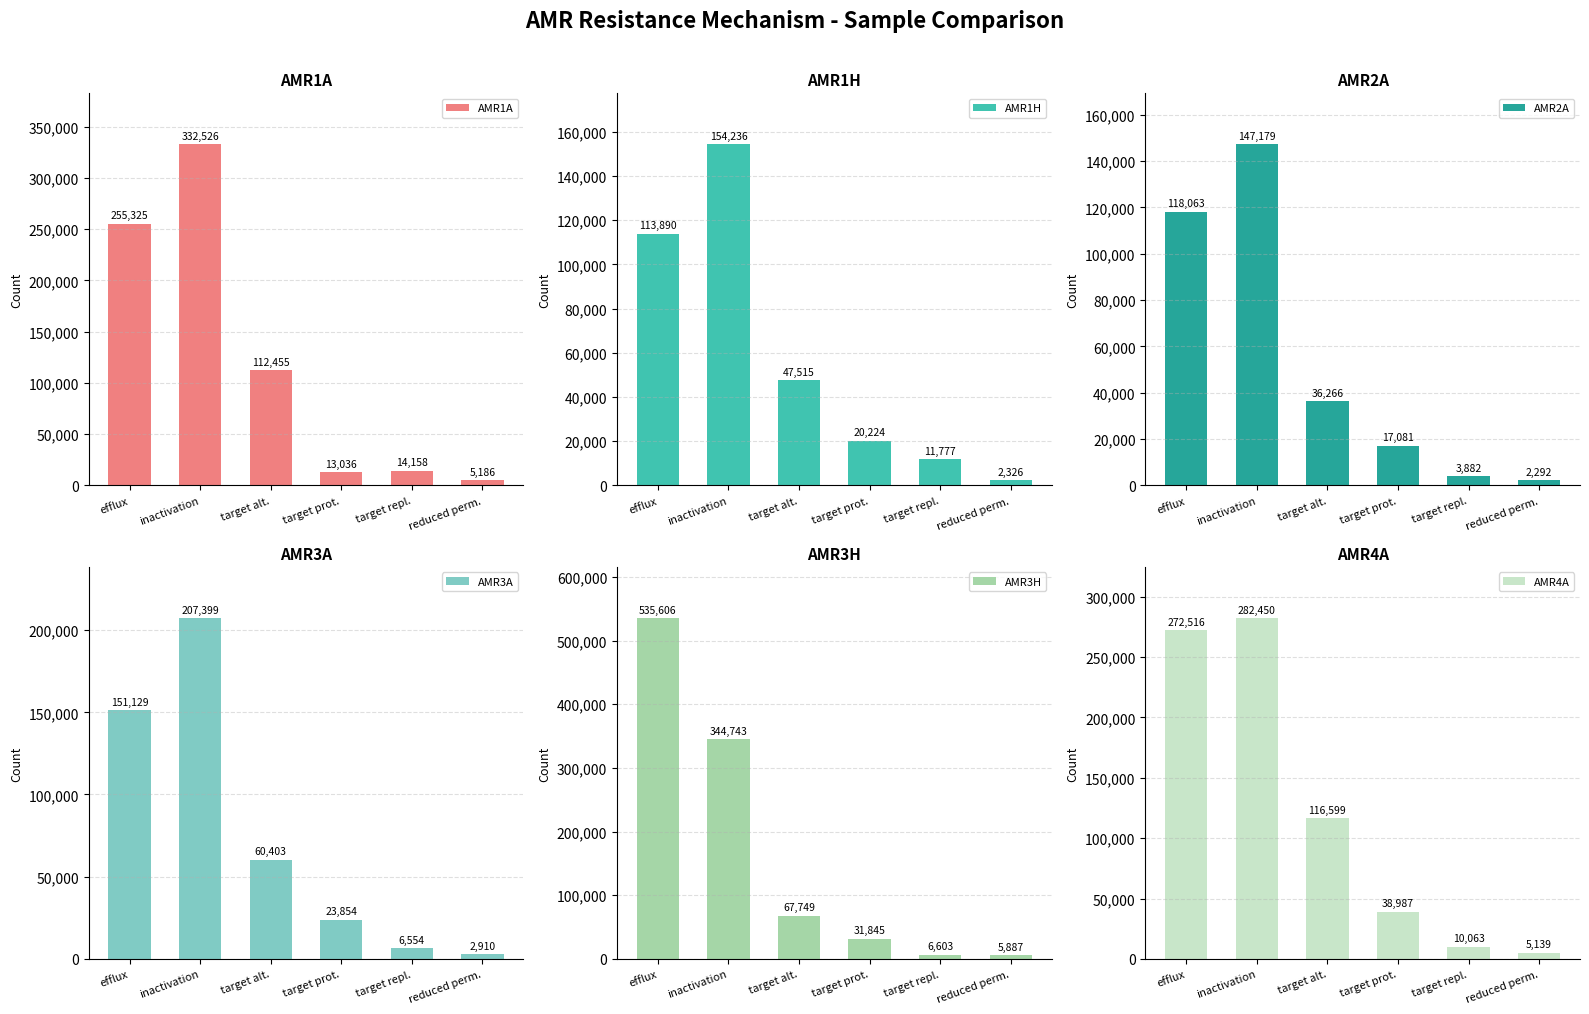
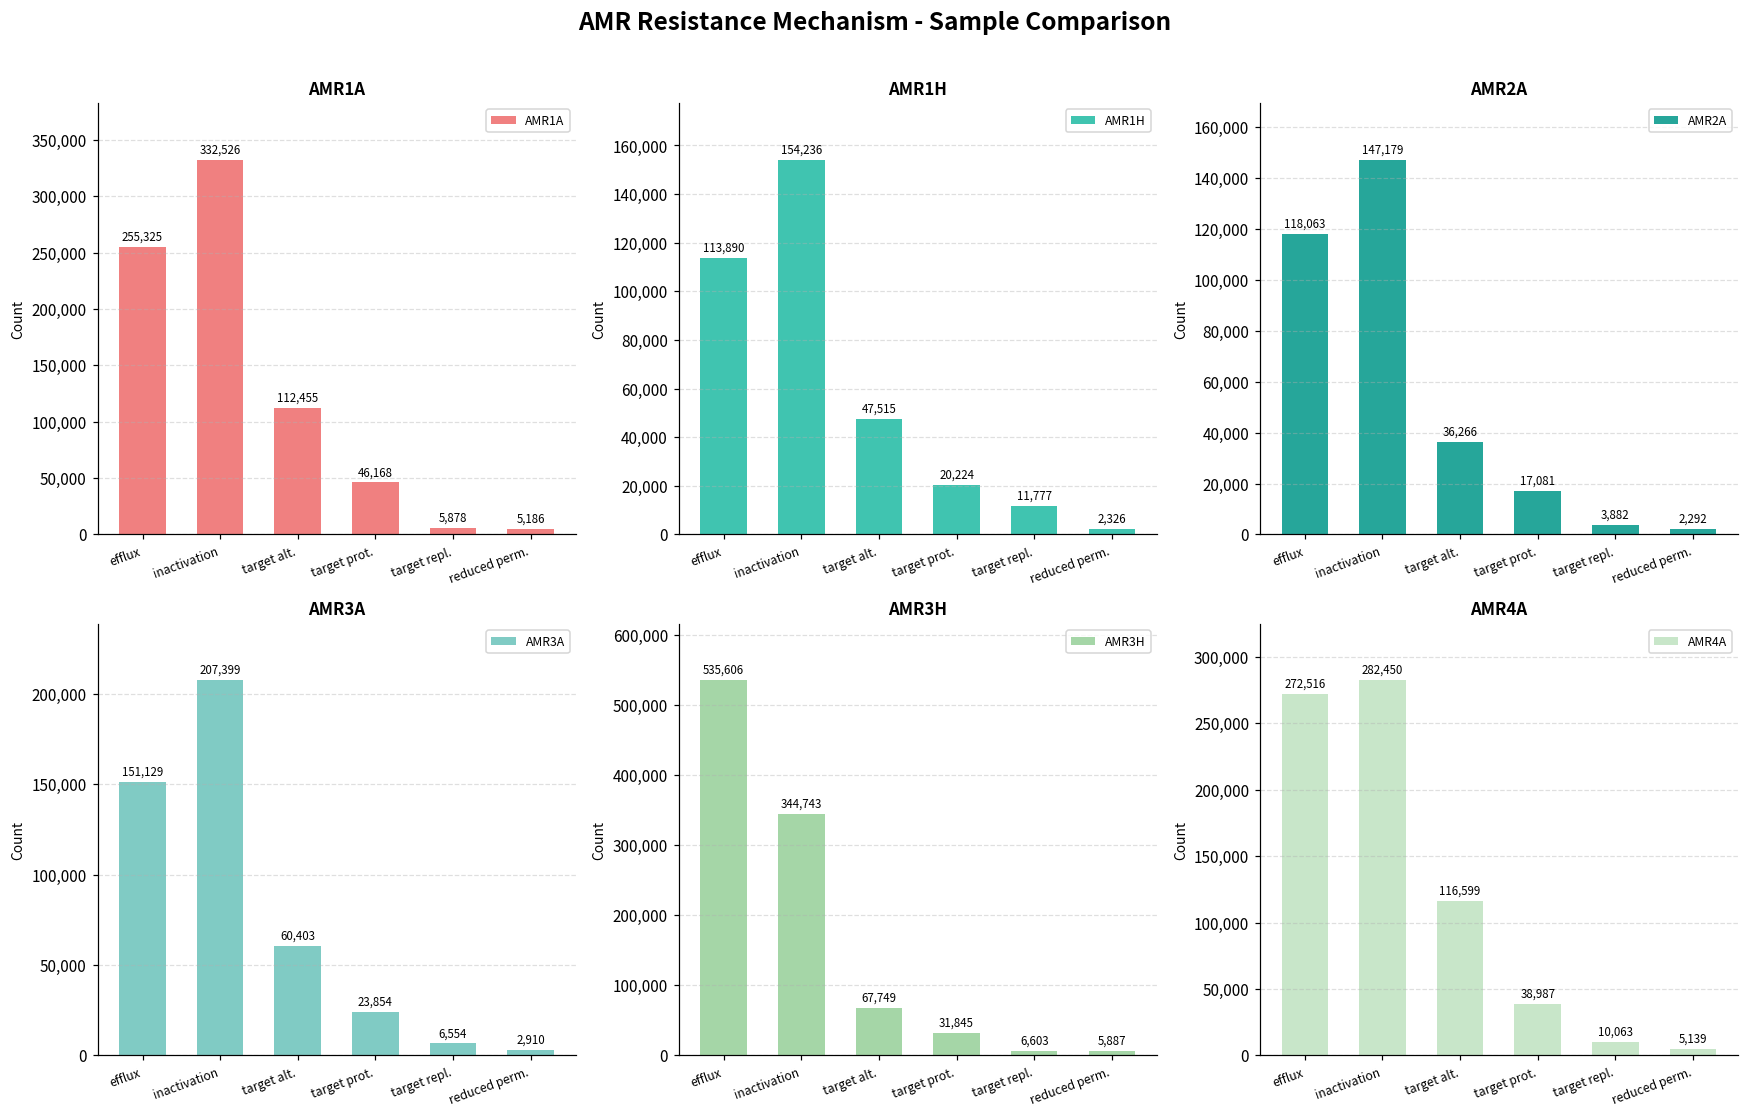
AMR1A, target prot.: 13,036 -> 46,168
AMR1A, target repl.: 14,158 -> 5,878
